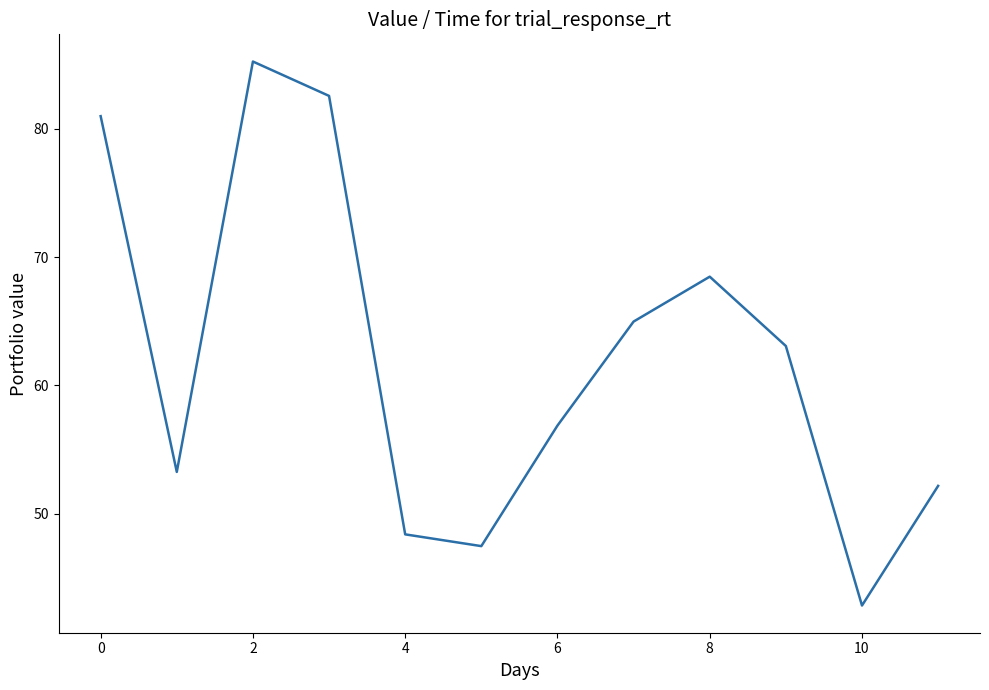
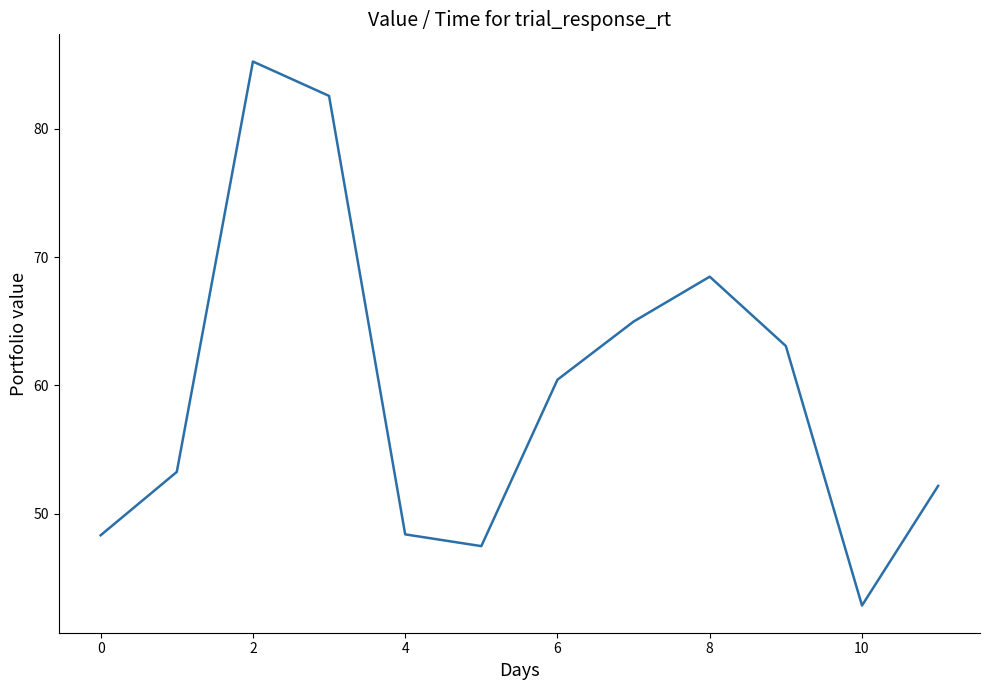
0: 81.0 -> 48.3
6: 56.9 -> 60.4
